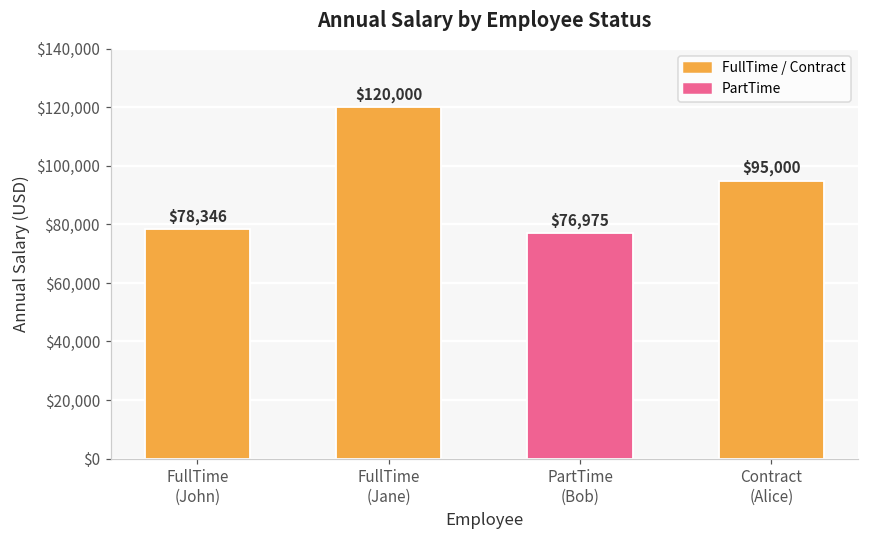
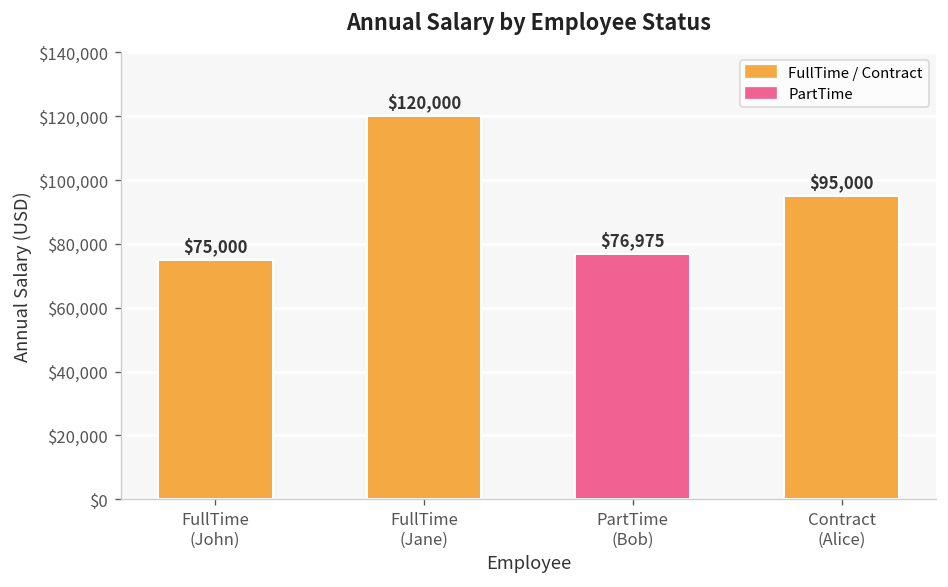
FullTime (John): $78,346 -> $75,000
